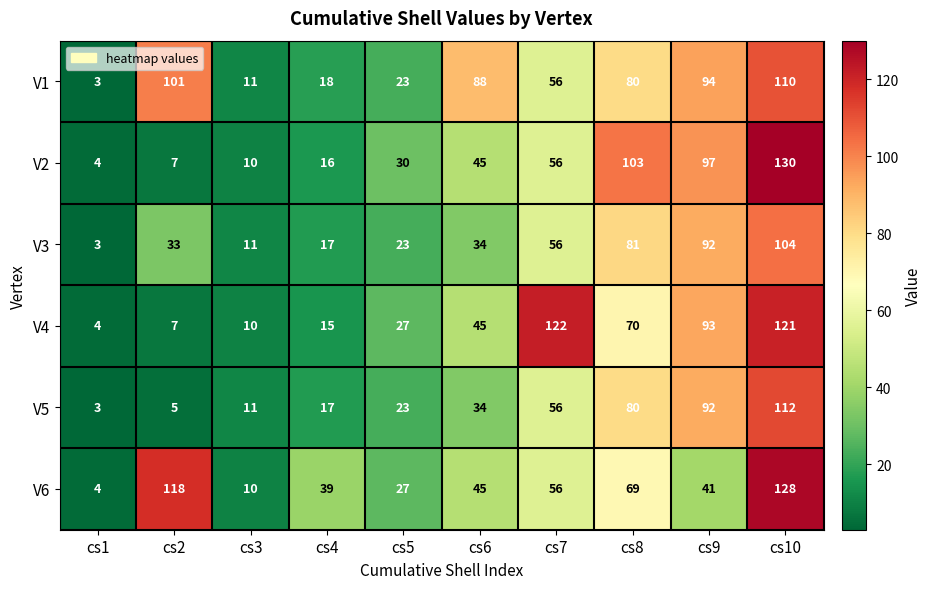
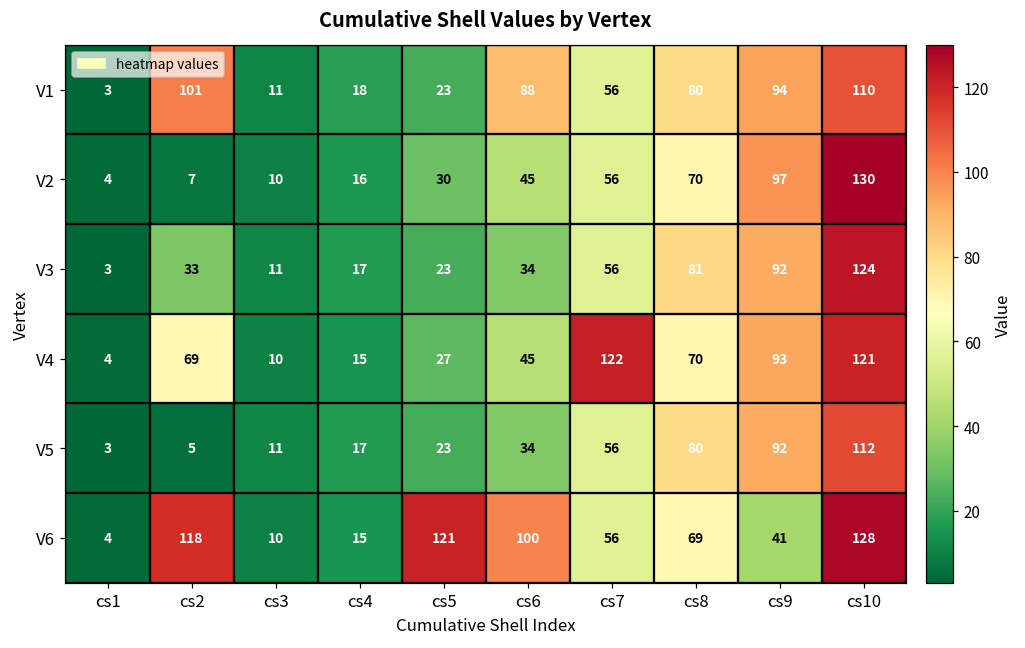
V2, cs8: 103 -> 70
V3, cs10: 104 -> 124
V4, cs2: 7 -> 69
V6, cs4: 39 -> 15
V6, cs5: 27 -> 121
V6, cs6: 45 -> 100
